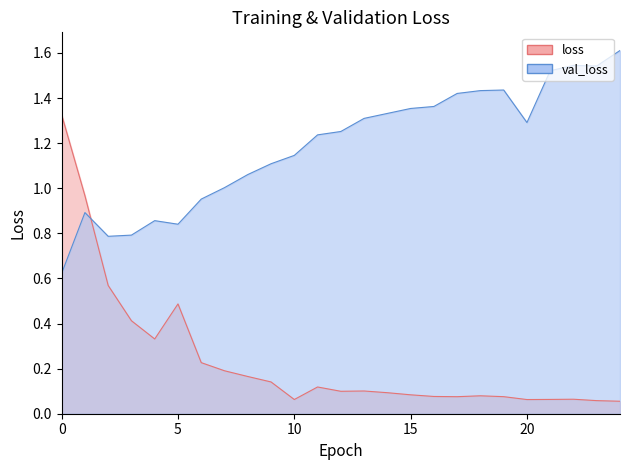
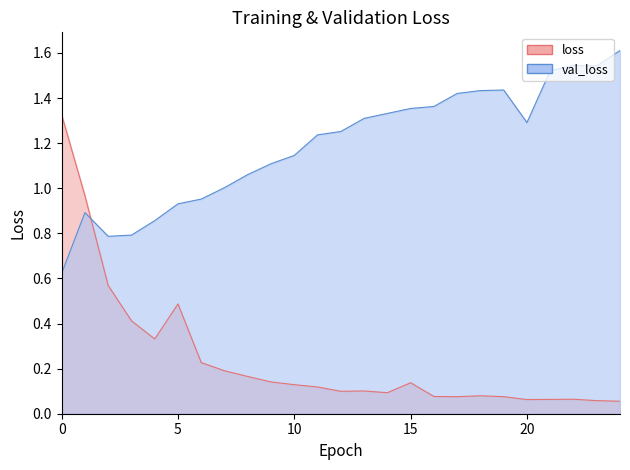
val_loss, 5: 0.84 -> 0.93
loss, 10: 0.06 -> 0.13
loss, 15: 0.08 -> 0.14
